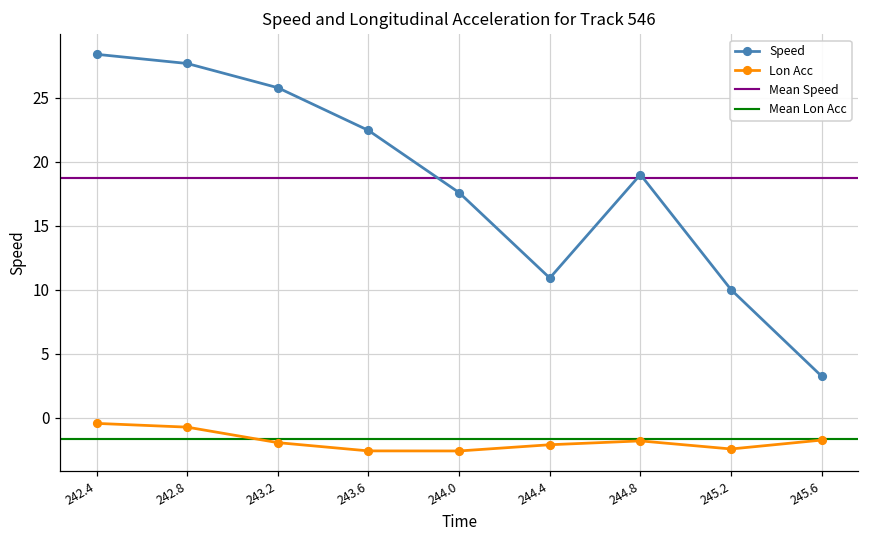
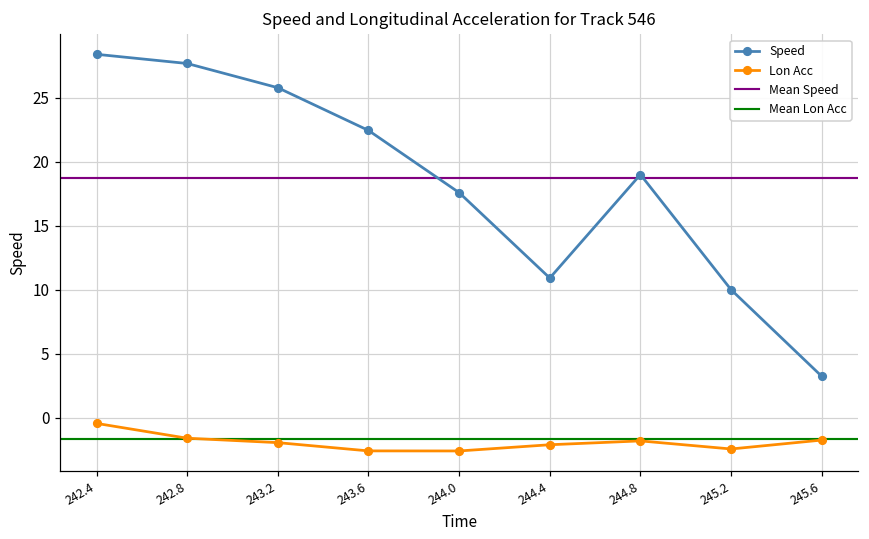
Lon Acc, 242.8: -0.7 -> -1.6
